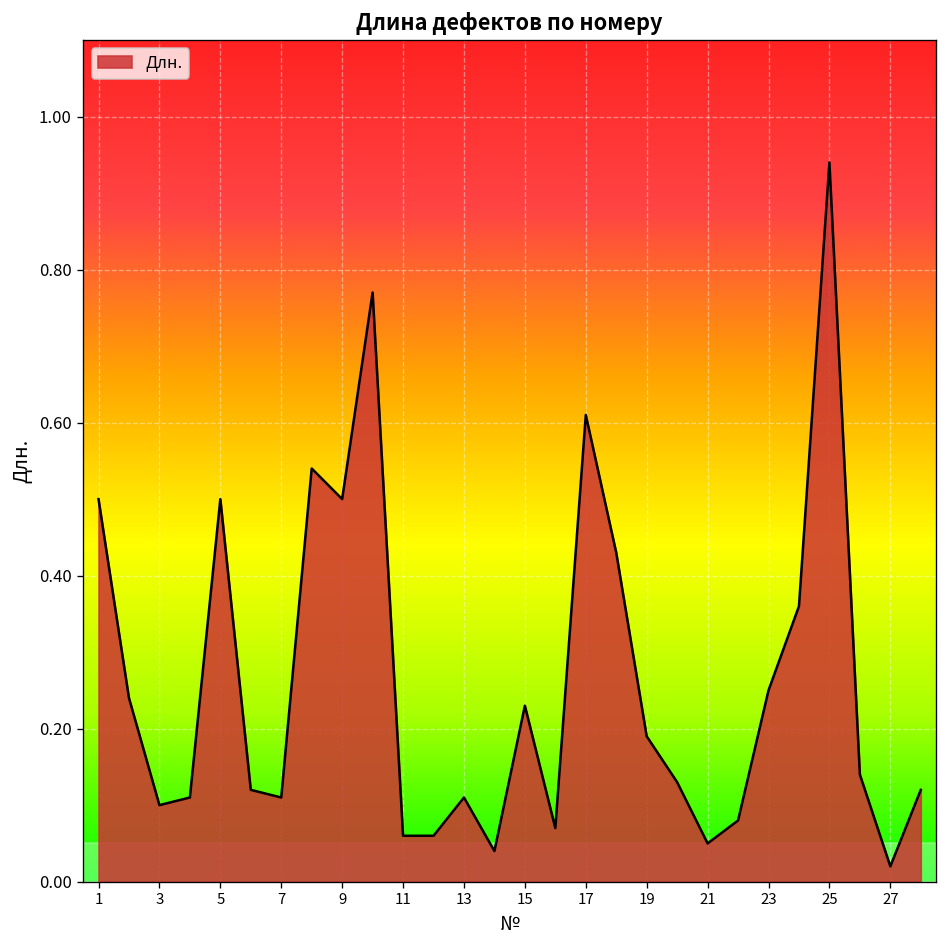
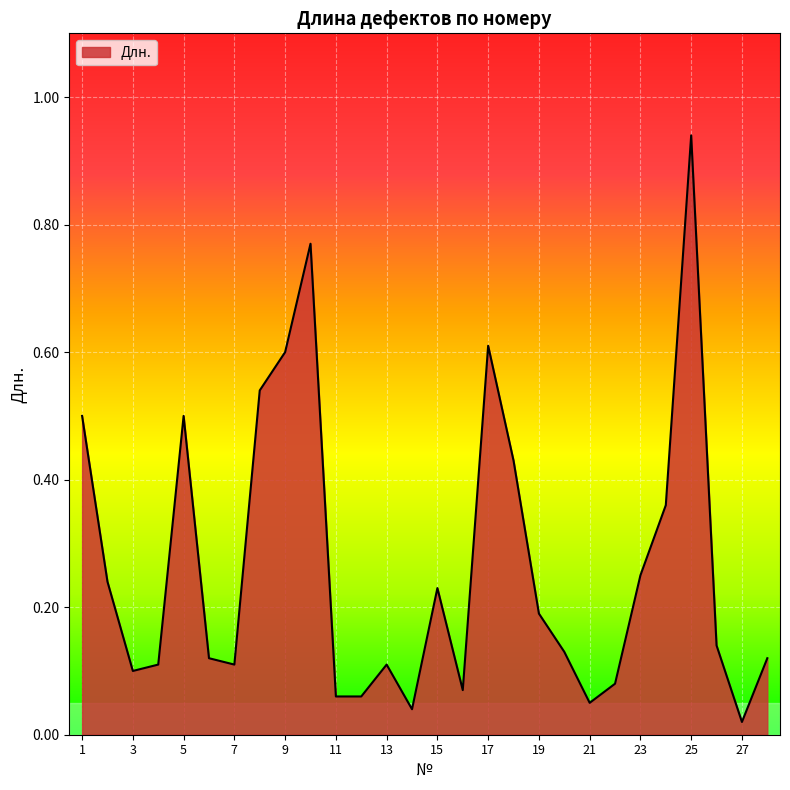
9: 0.5 -> 0.6
